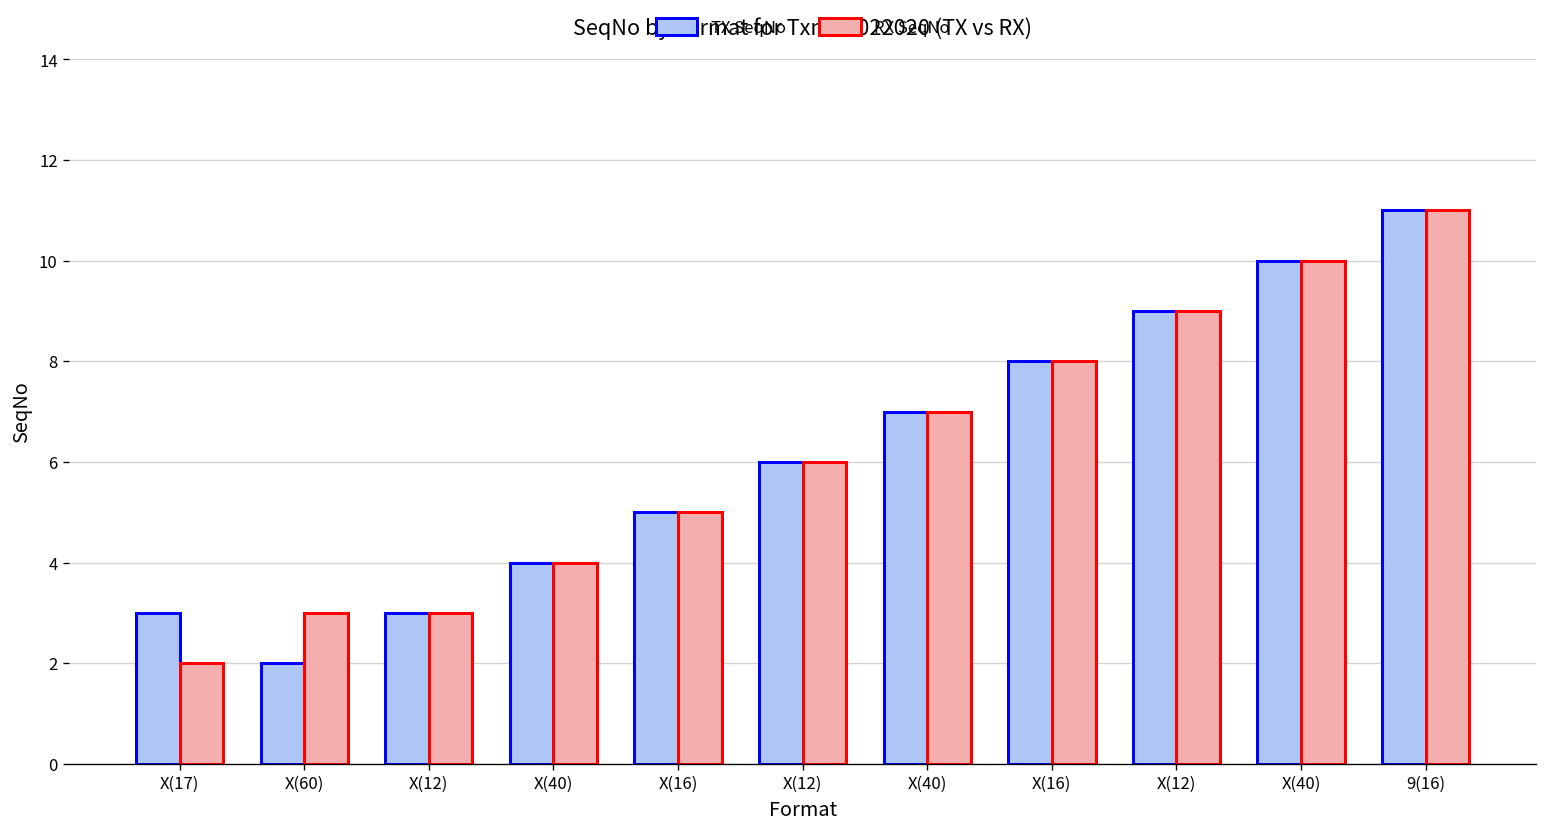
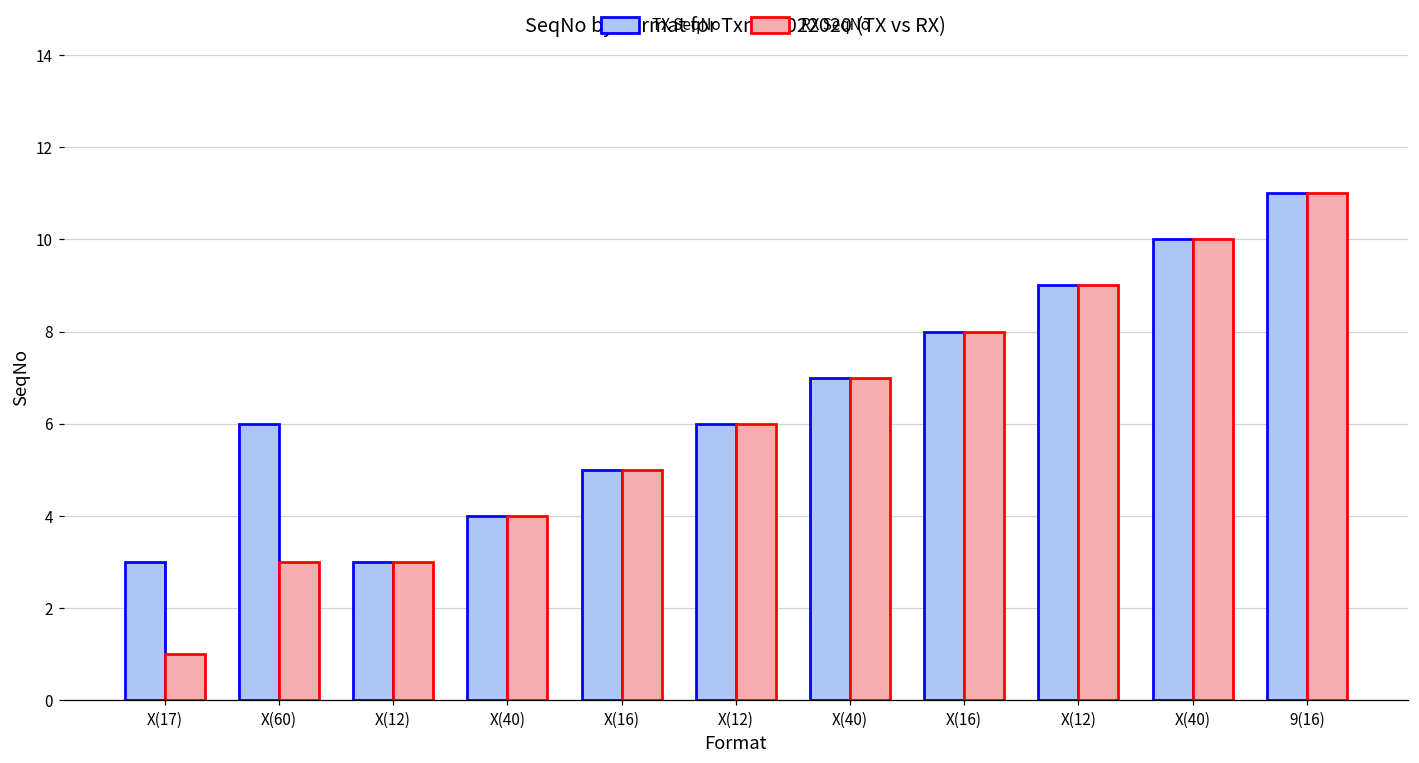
RX SeqNo, X(17): 2 -> 1
TX SeqNo, X(60): 2 -> 6
